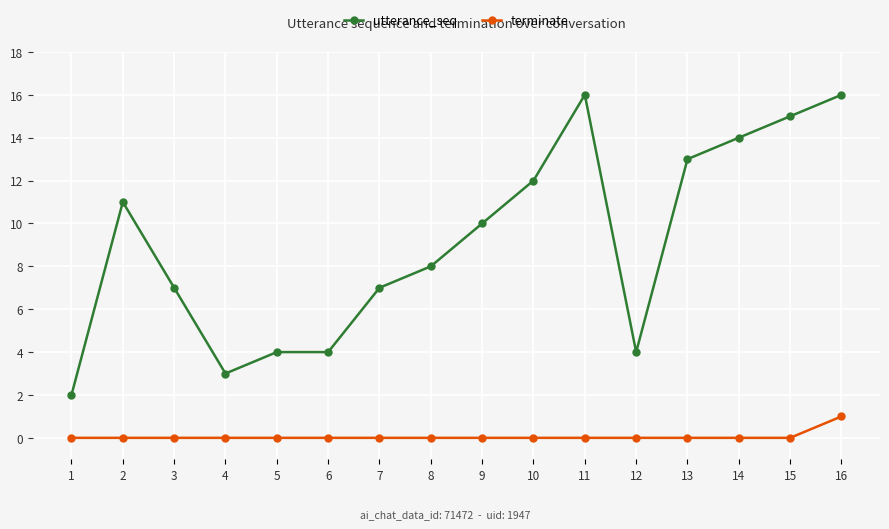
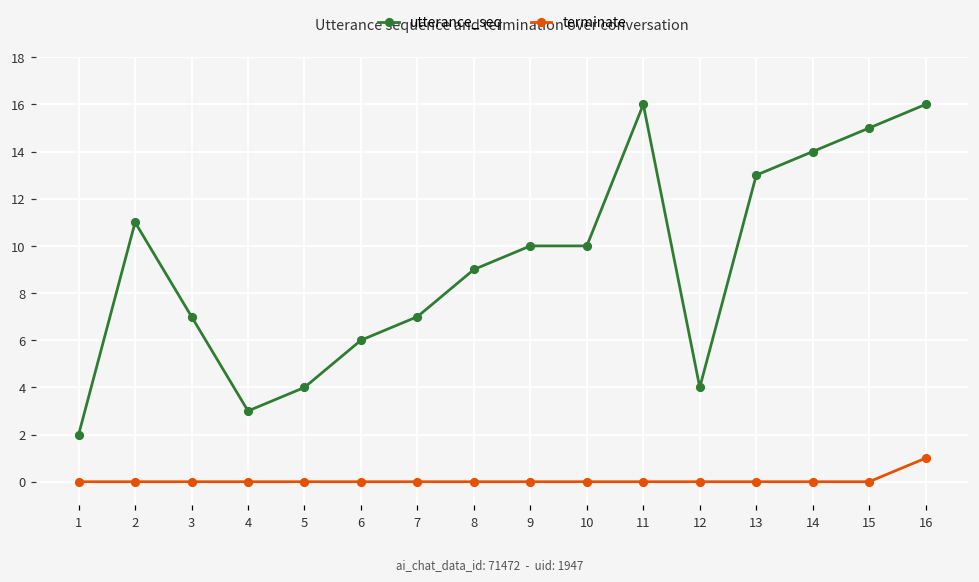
utterance_seq, 6: 4 -> 6
utterance_seq, 8: 8 -> 9
utterance_seq, 10: 12 -> 10
